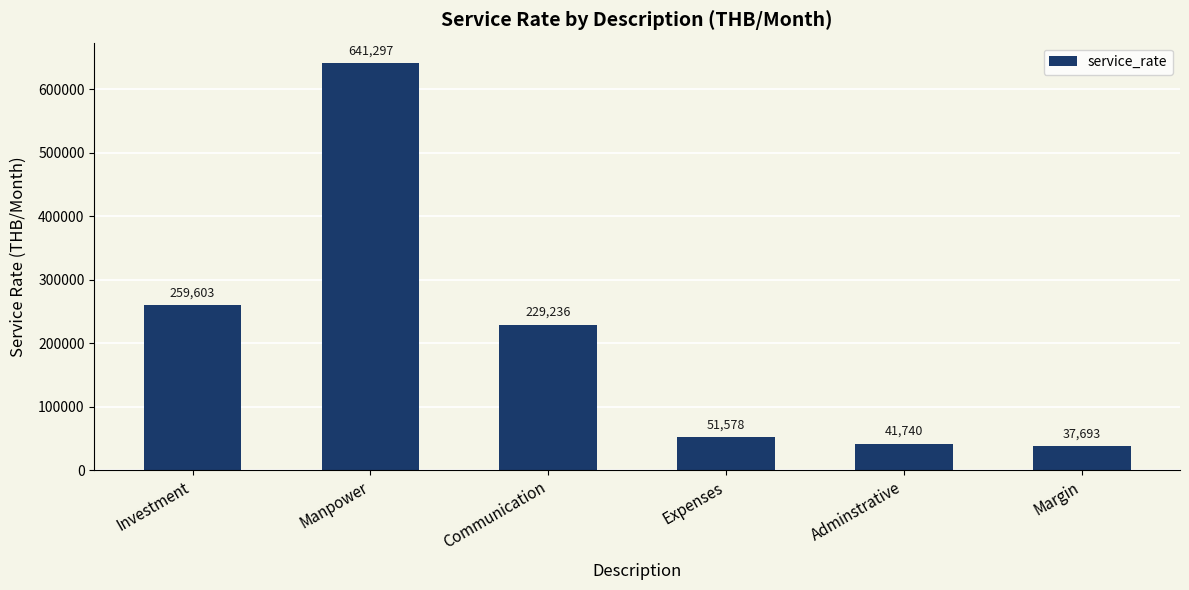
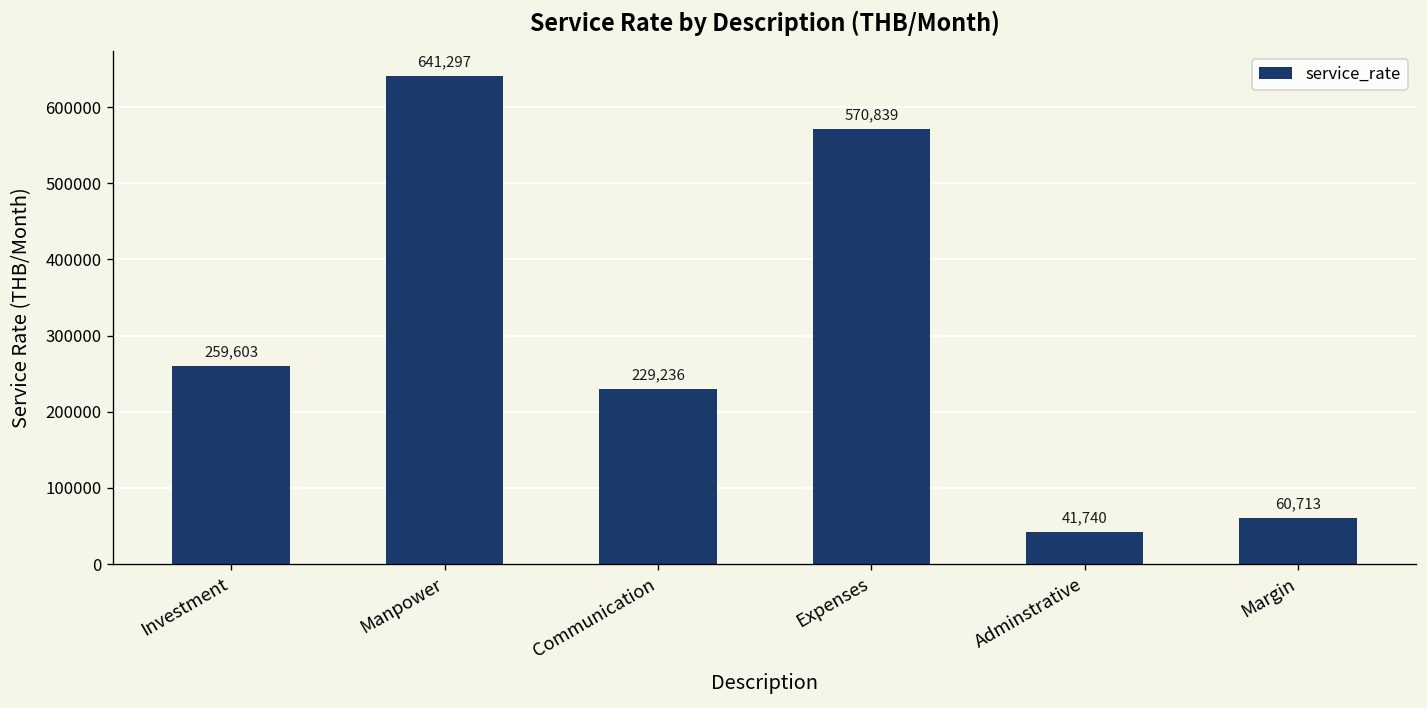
Expenses: 51,578 -> 570,839
Margin: 37,693 -> 60,713
